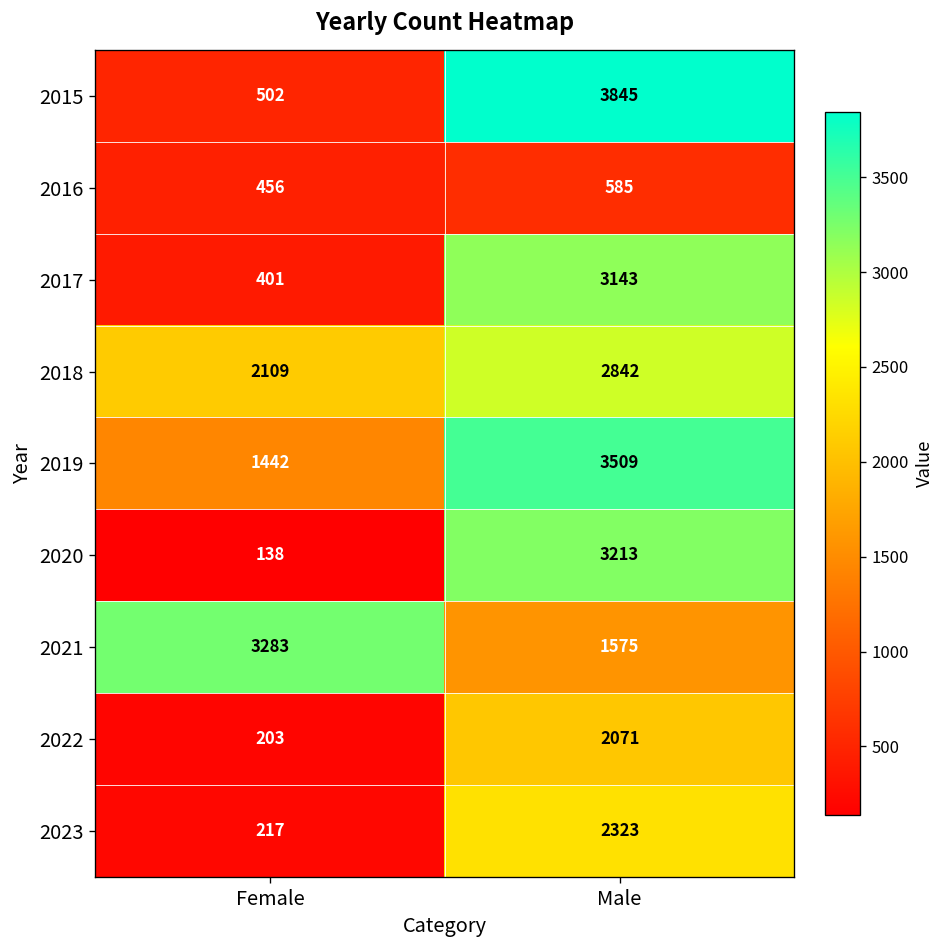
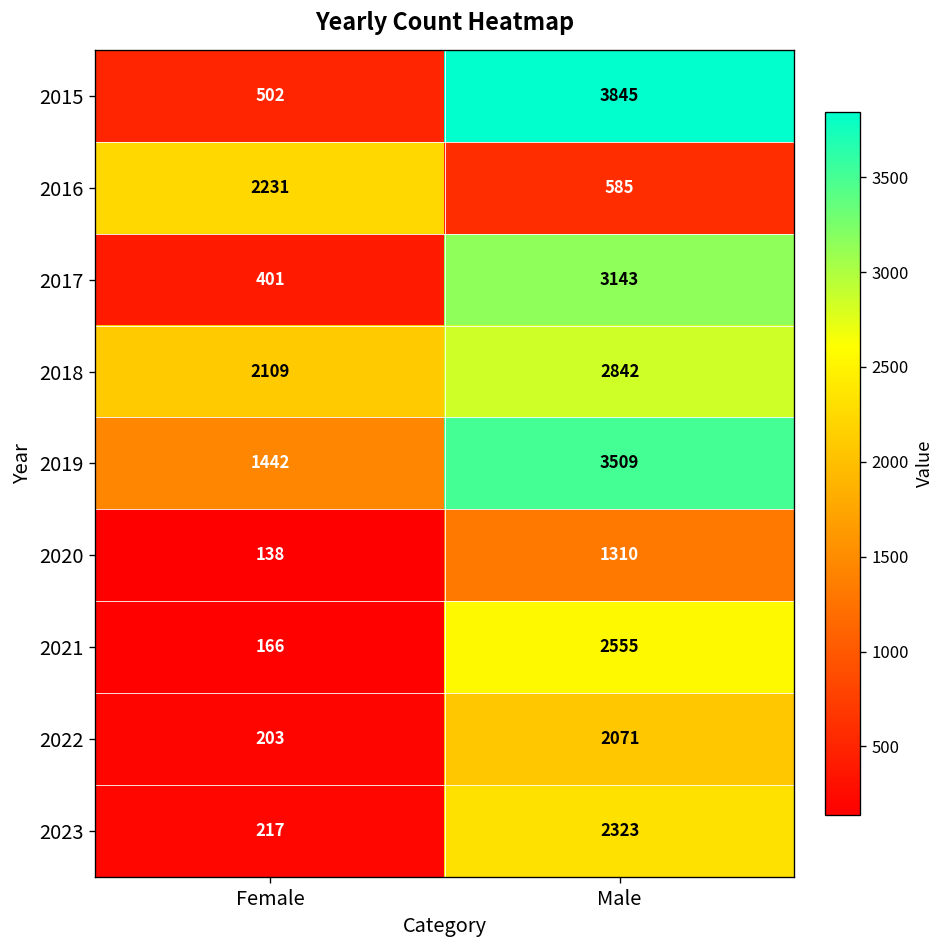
2016, Female: 456 -> 2231
2020, Male: 3213 -> 1310
2021, Female: 3283 -> 166
2021, Male: 1575 -> 2555
